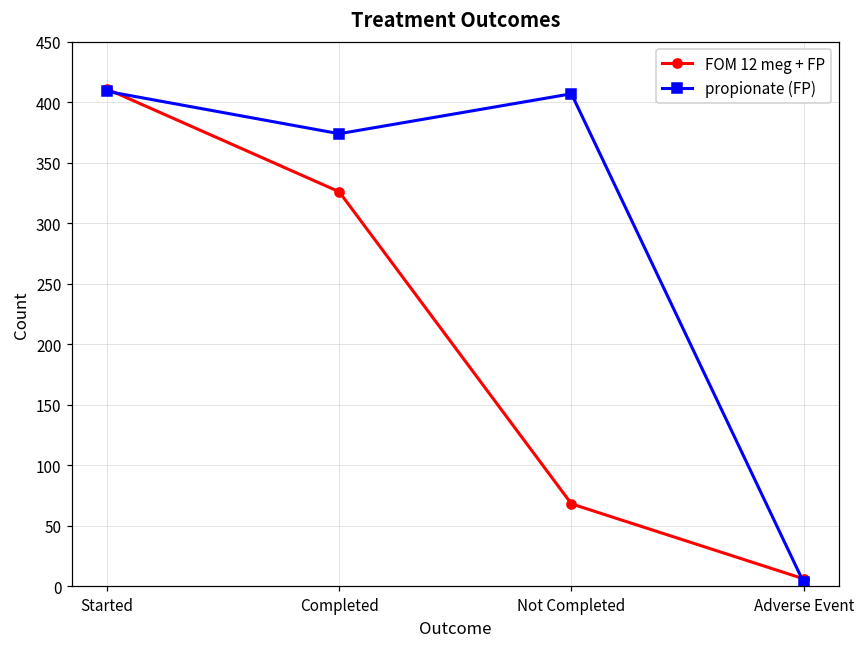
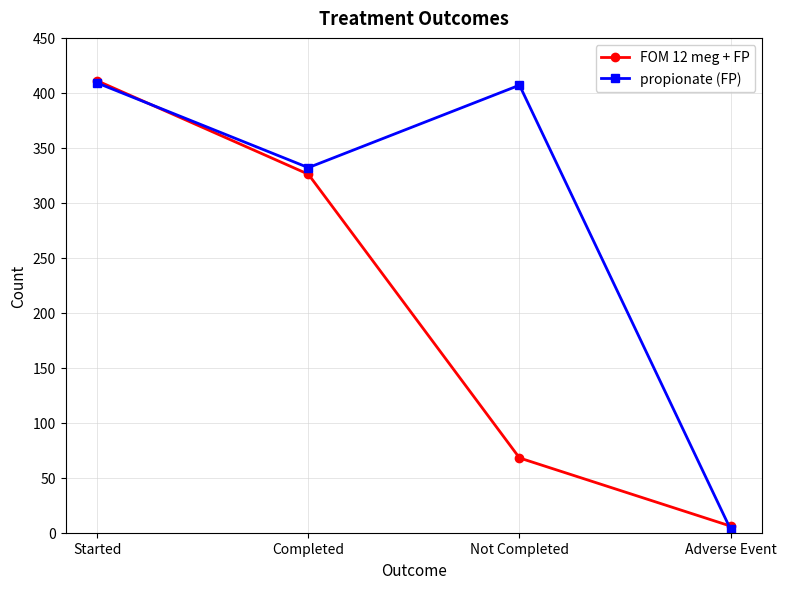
propionate (FP), Completed: 374 -> 332
